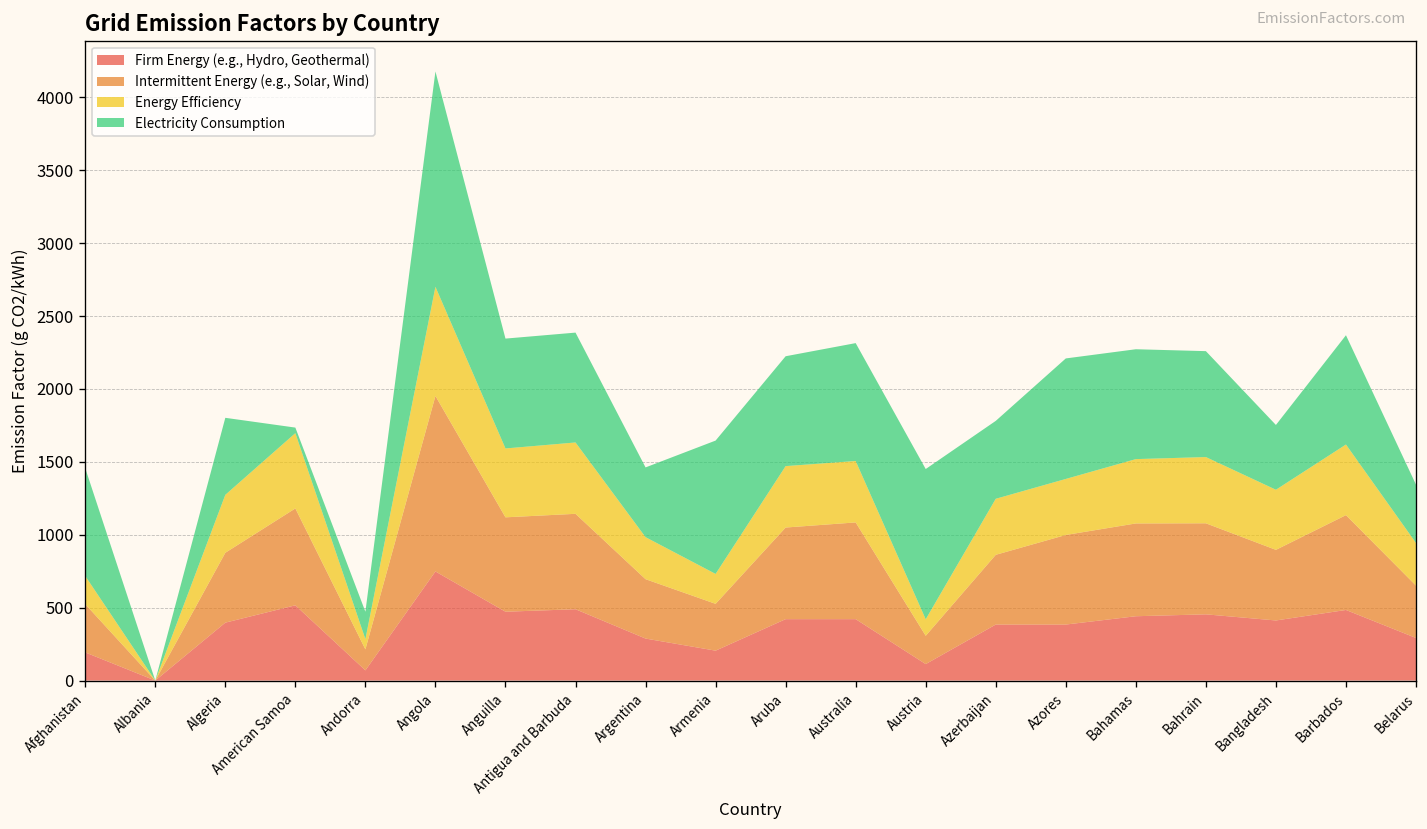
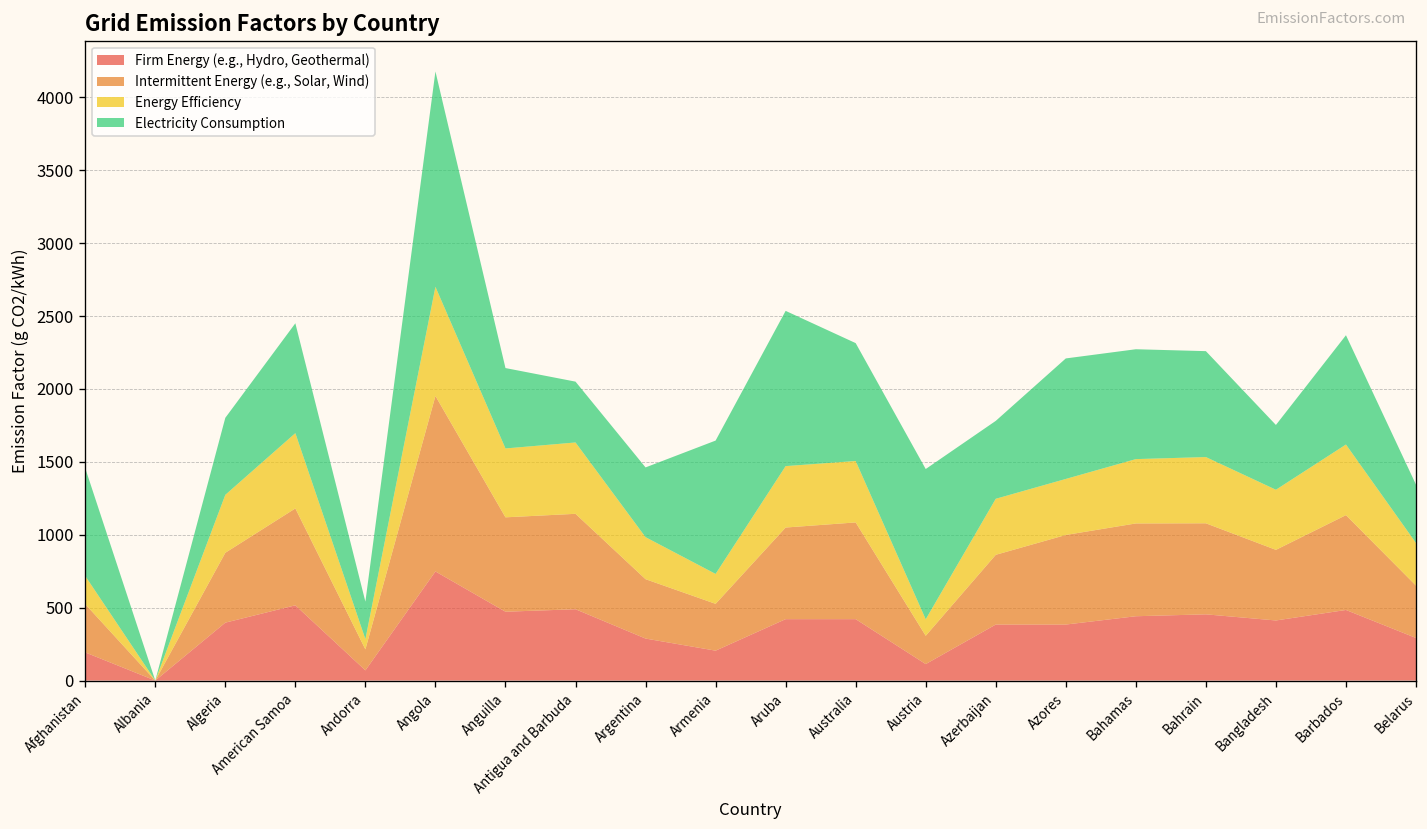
Electricity Consumption, American Samoa: 40 -> 750
Electricity Consumption, Andorra: 190 -> 260
Electricity Consumption, Anguilla: 750 -> 550
Electricity Consumption, Antigua and Barbuda: 750 -> 420
Electricity Consumption, Aruba: 750 -> 1060
